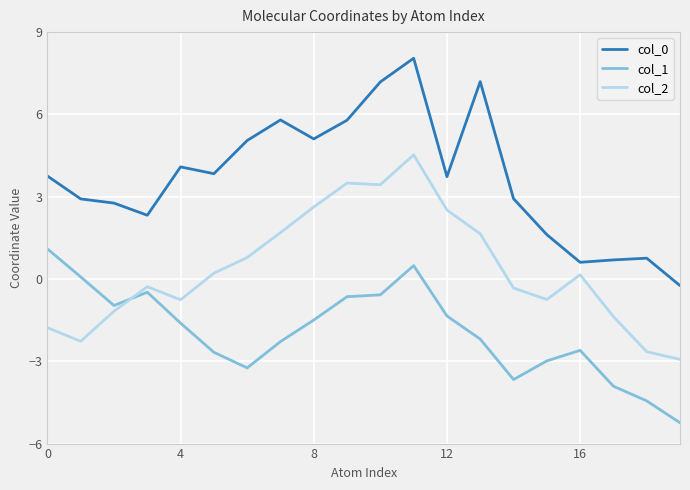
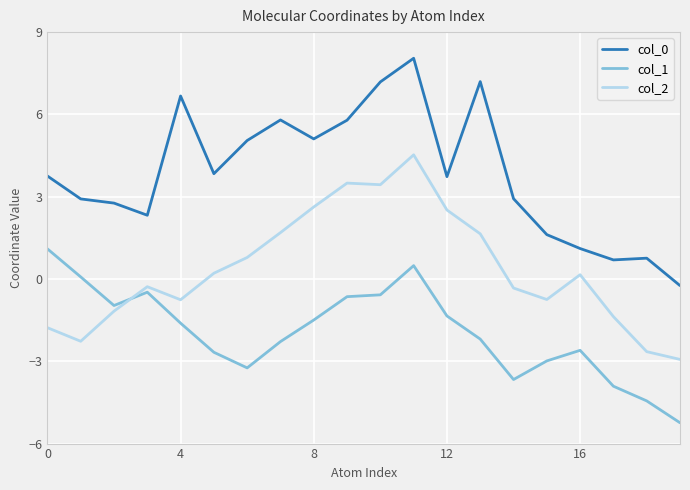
col_0, 4: 4.1 -> 6.7
col_0, 16: 0.6 -> 1.1
